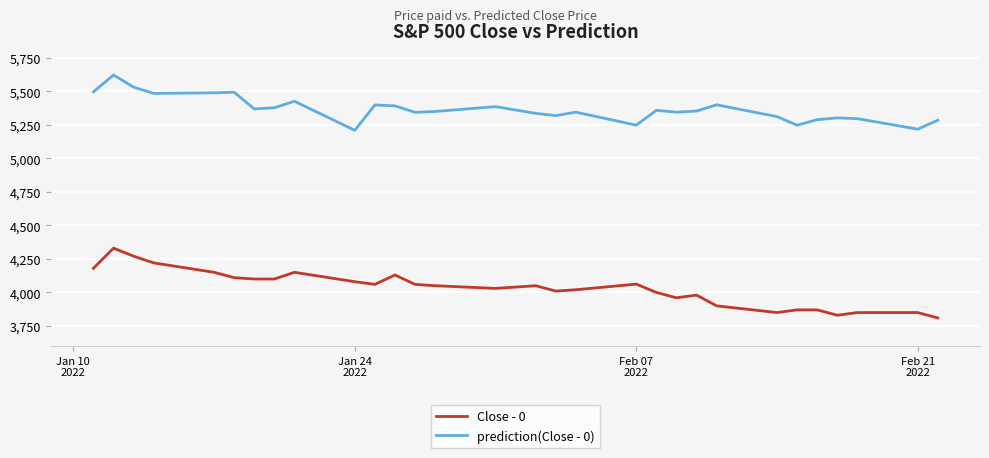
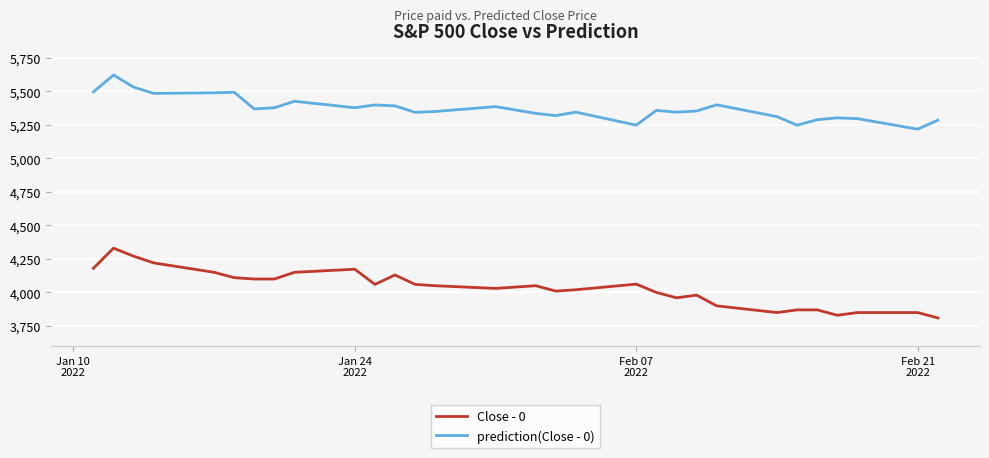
Close - 0, Jan 24 2022: 4,080 -> 4,170
prediction(Close - 0), Jan 24 2022: 5,210 -> 5,380
